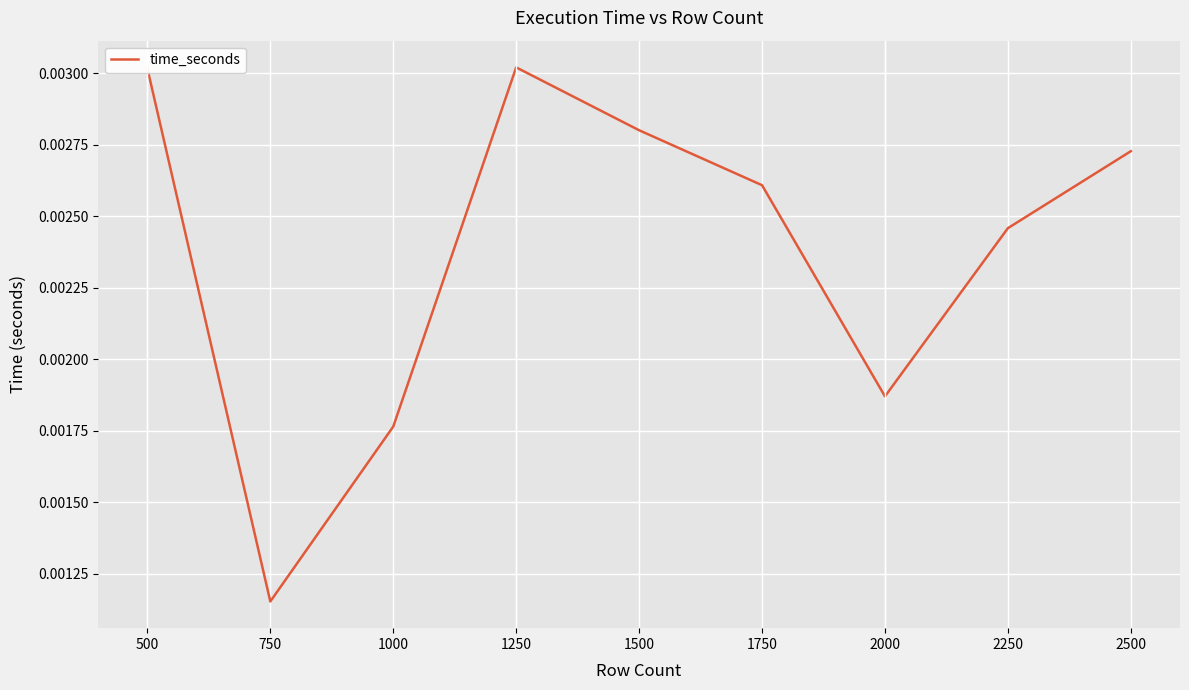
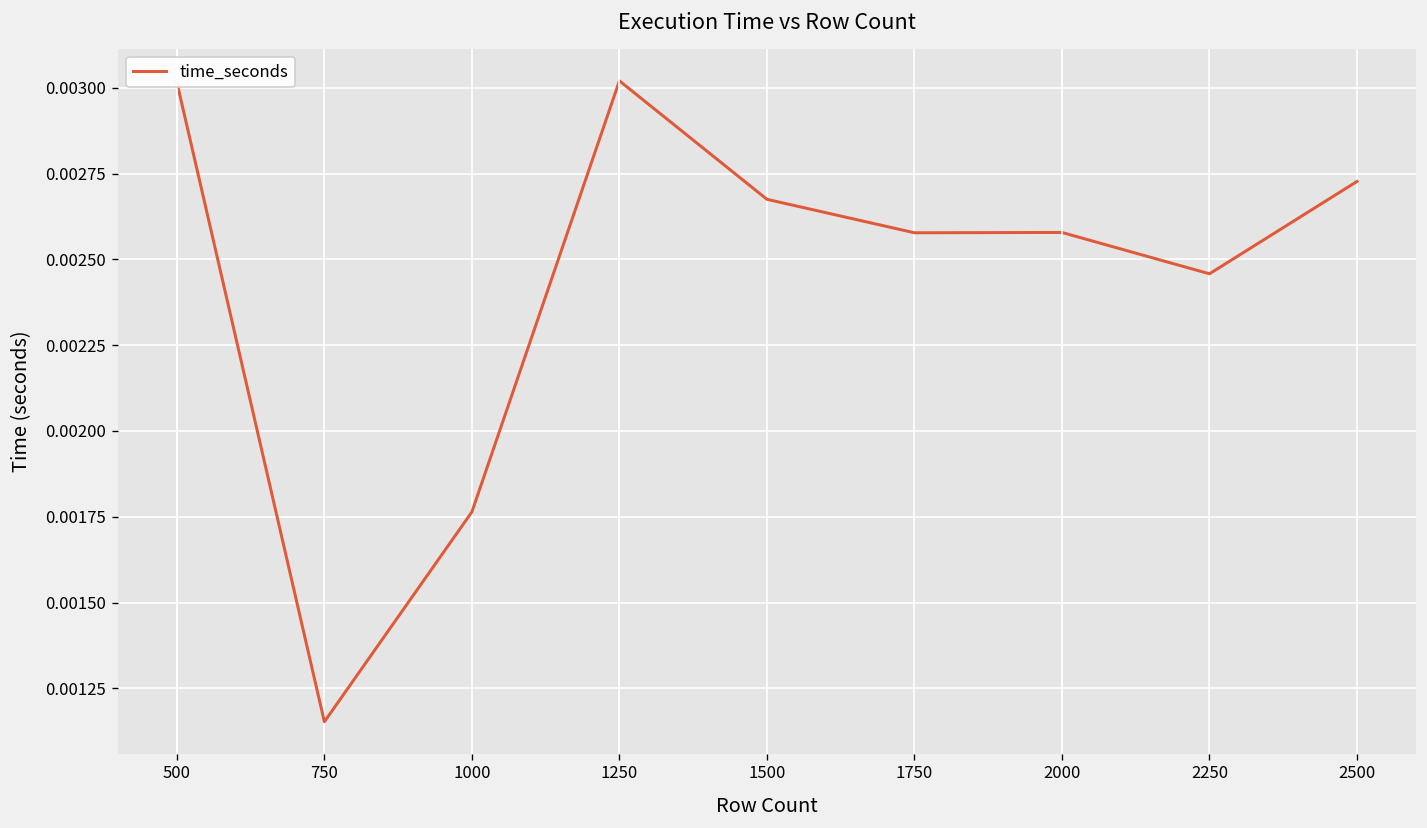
1500: 0.00280 -> 0.00267
1750: 0.00261 -> 0.00258
2000: 0.00187 -> 0.00258
